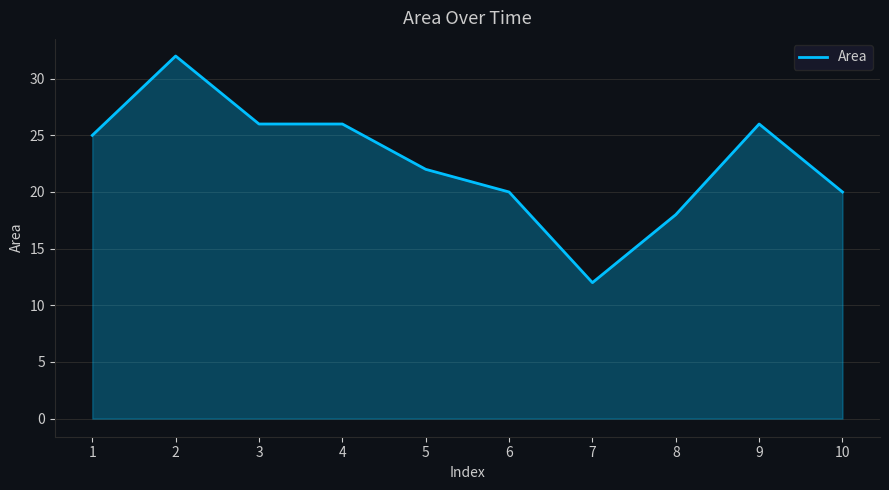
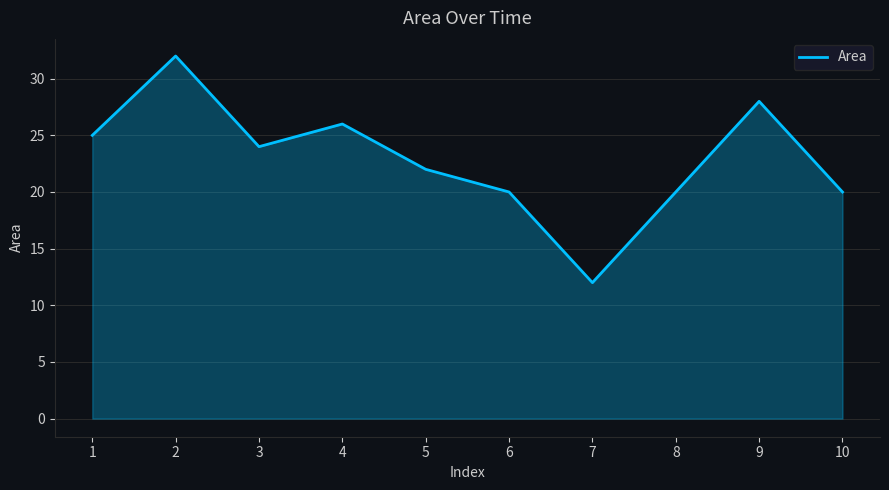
3: 26 -> 24
8: 18 -> 20
9: 26 -> 28
